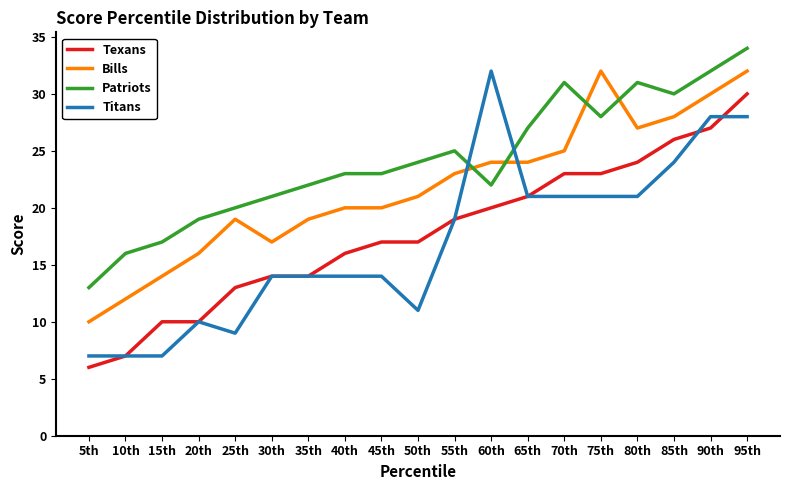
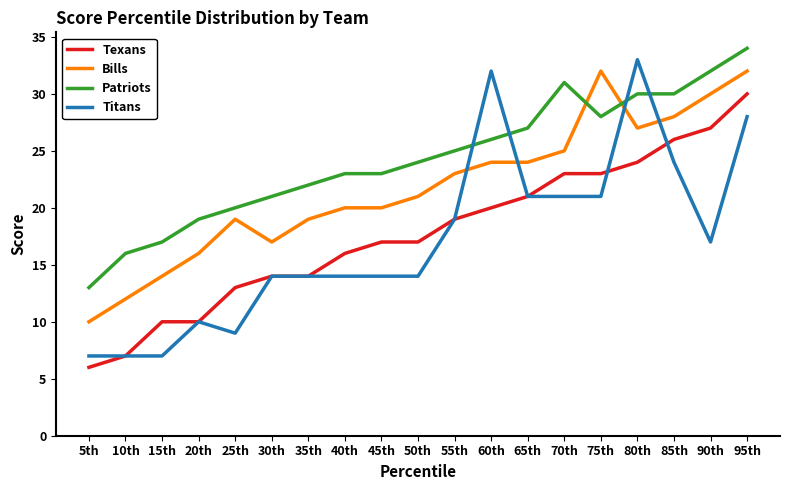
Titans, 50th: 11 -> 14
Patriots, 60th: 22 -> 26
Patriots, 80th: 31 -> 30
Titans, 80th: 21 -> 33
Titans, 90th: 28 -> 17
